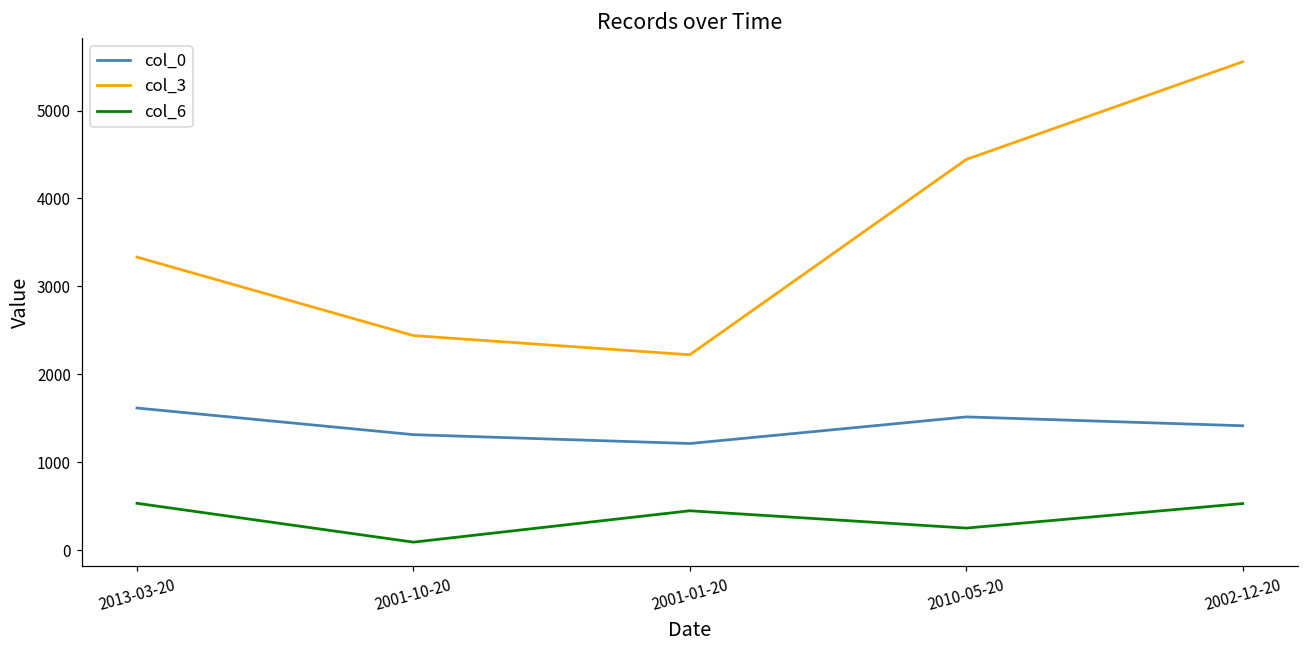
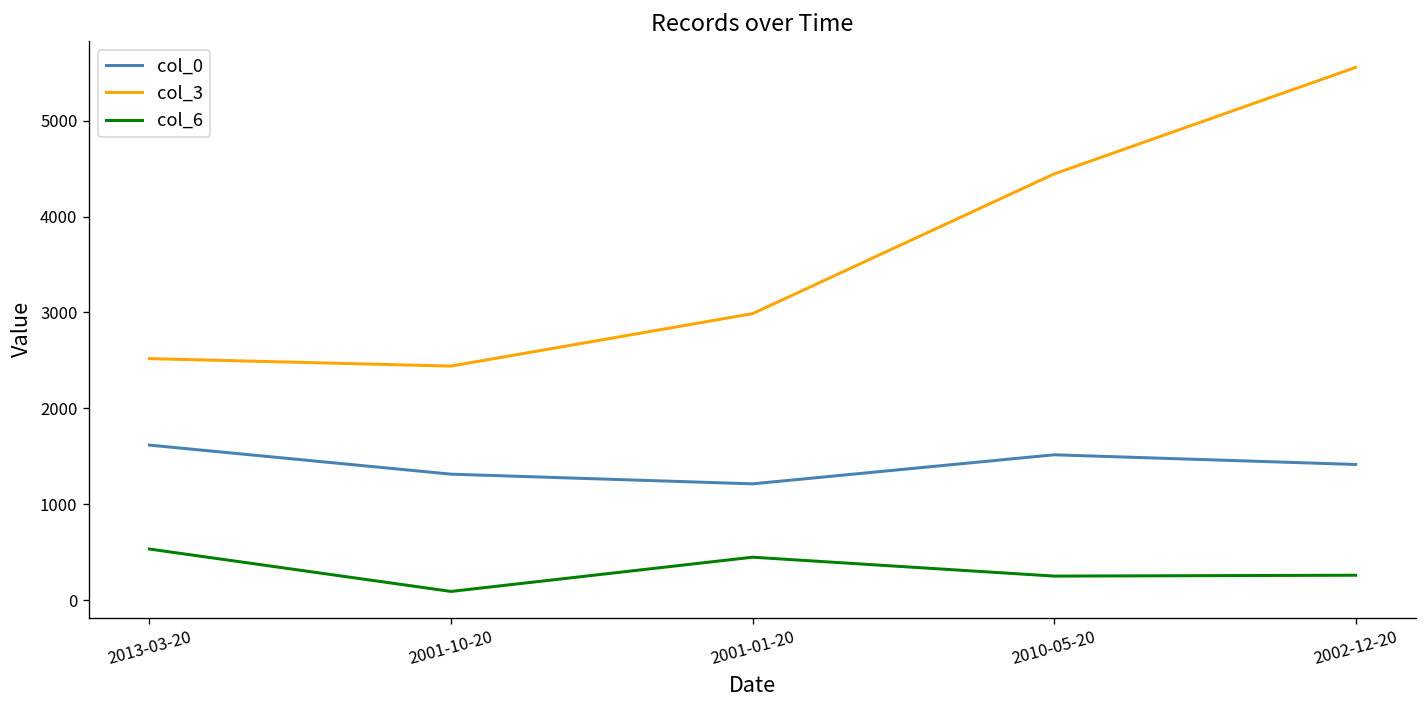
col_3, 2013-03-20: 3300 -> 2500
col_3, 2001-01-20: 2200 -> 3000
col_6, 2002-12-20: 500 -> 300
